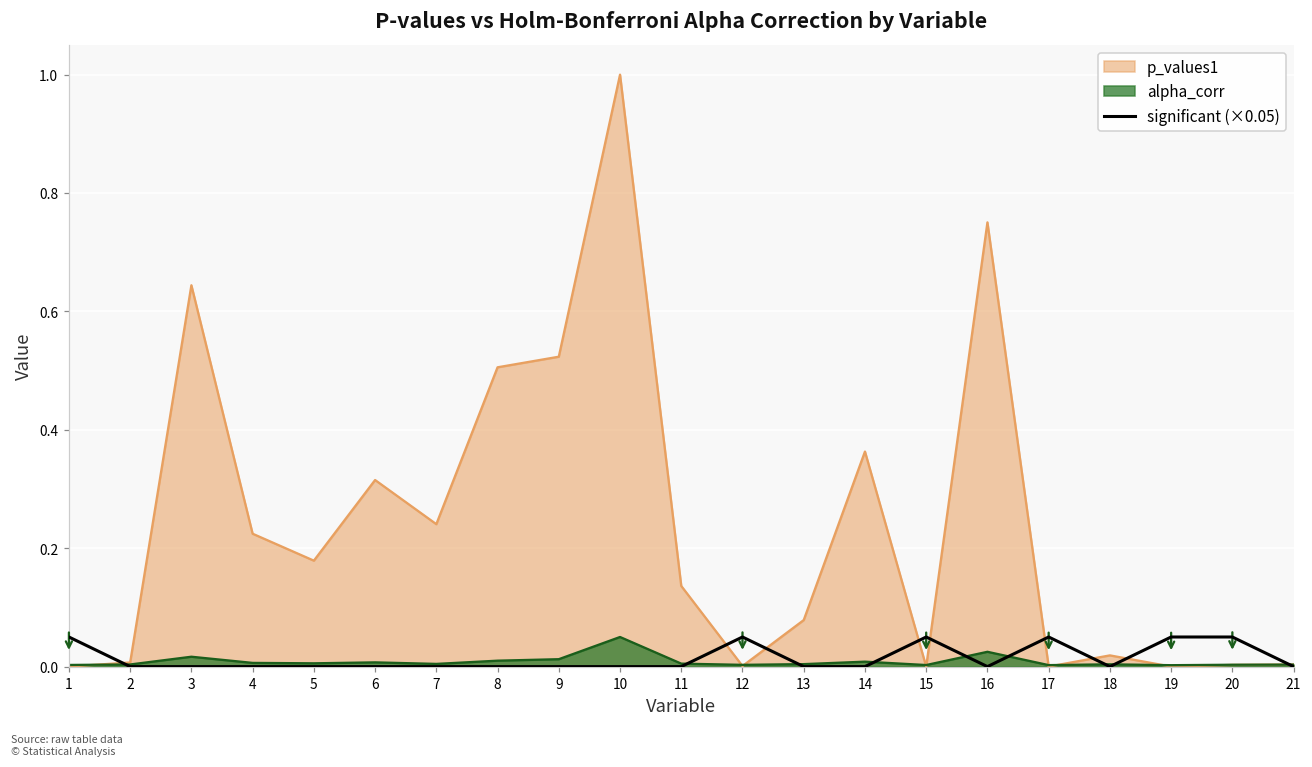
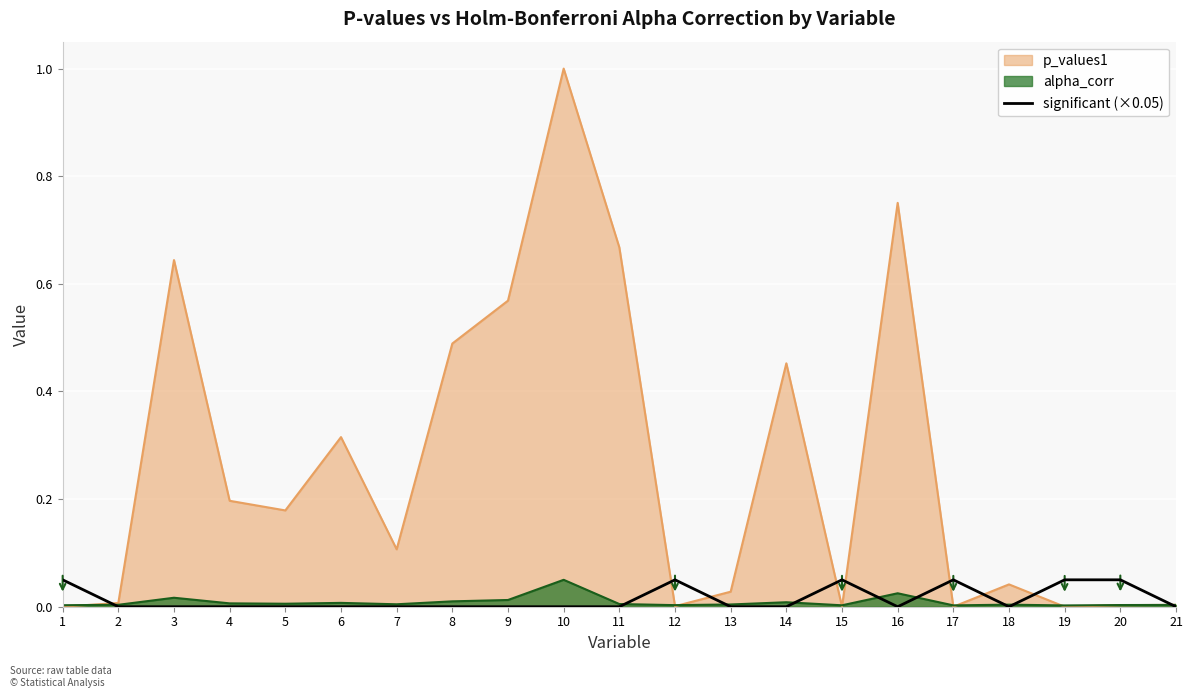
p_values1, 4: 0.22 -> 0.20
p_values1, 7: 0.24 -> 0.11
p_values1, 8: 0.51 -> 0.49
p_values1, 9: 0.52 -> 0.57
p_values1, 11: 0.14 -> 0.67
p_values1, 13: 0.08 -> 0.03
p_values1, 14: 0.36 -> 0.45
p_values1, 18: 0.02 -> 0.04
